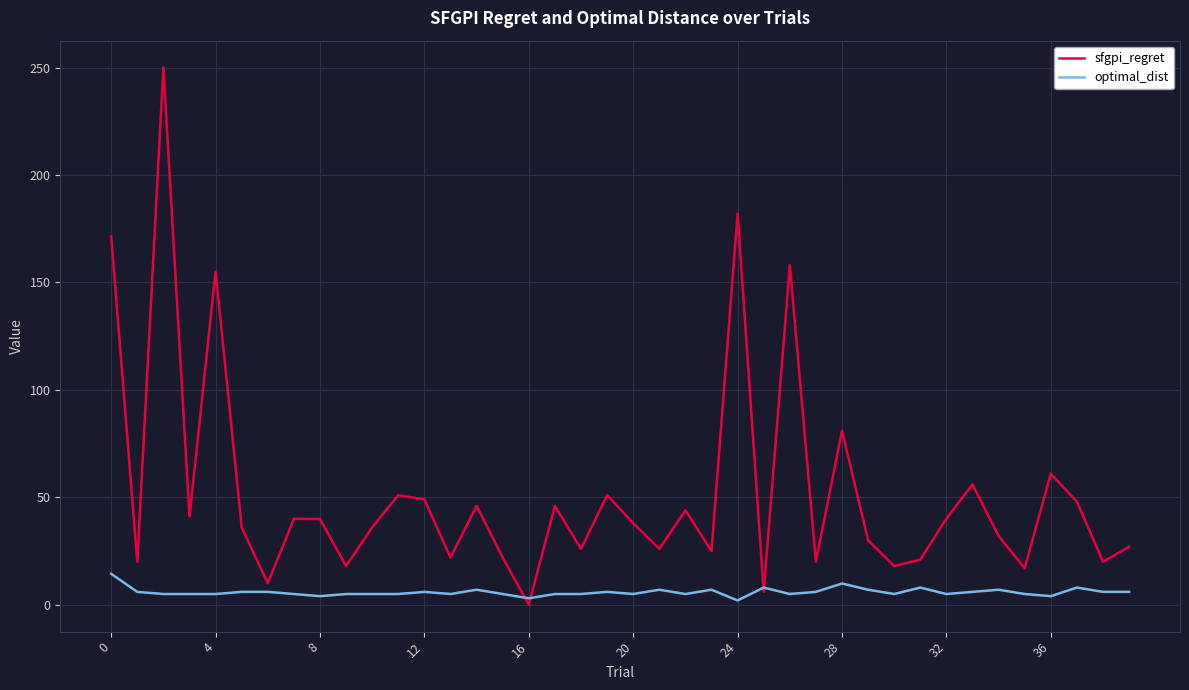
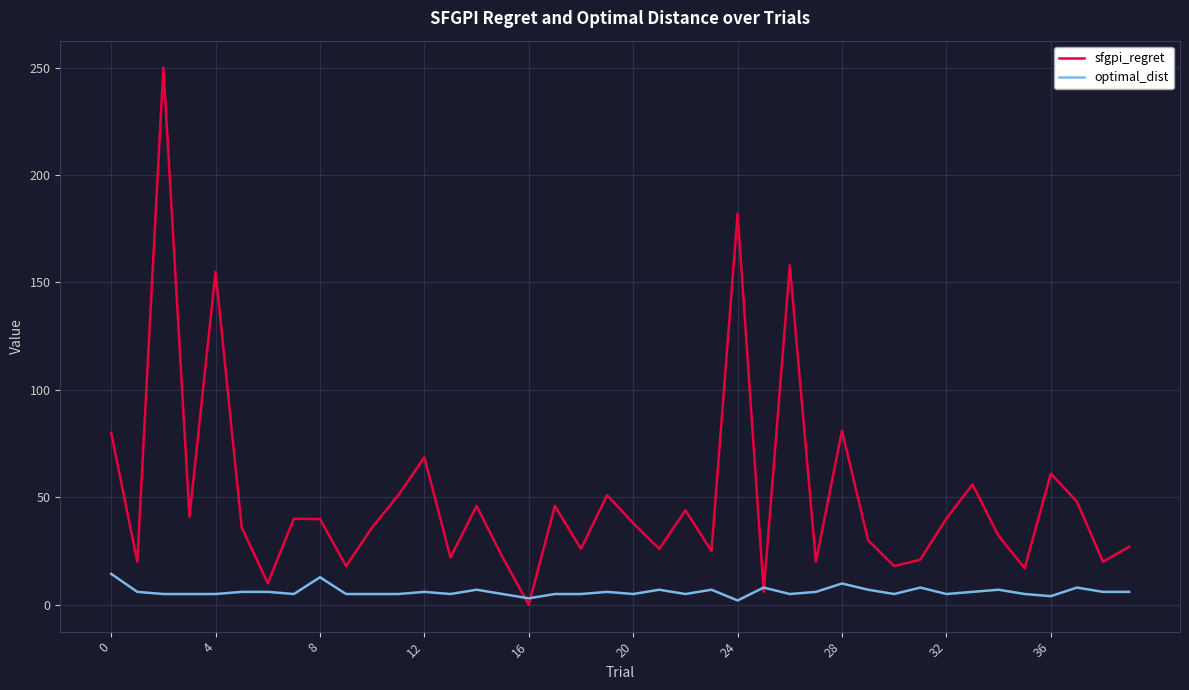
sfgpi_regret, 0: 172 -> 80
optimal_dist, 8: 4 -> 13
sfgpi_regret, 12: 49 -> 69
